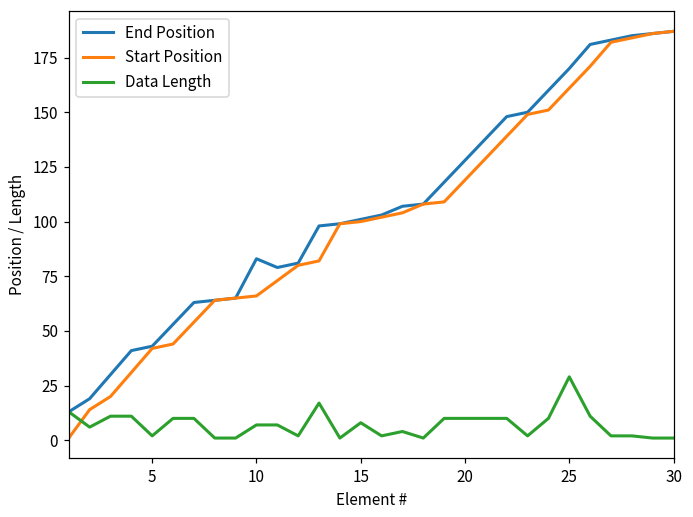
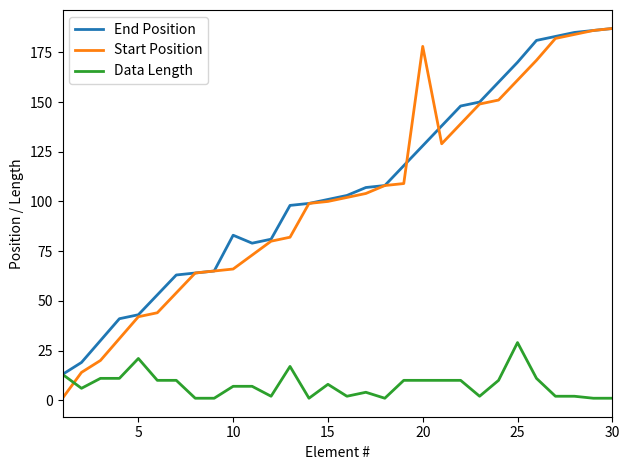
Data Length, 5: 2 -> 21
Start Position, 20: 119 -> 178
